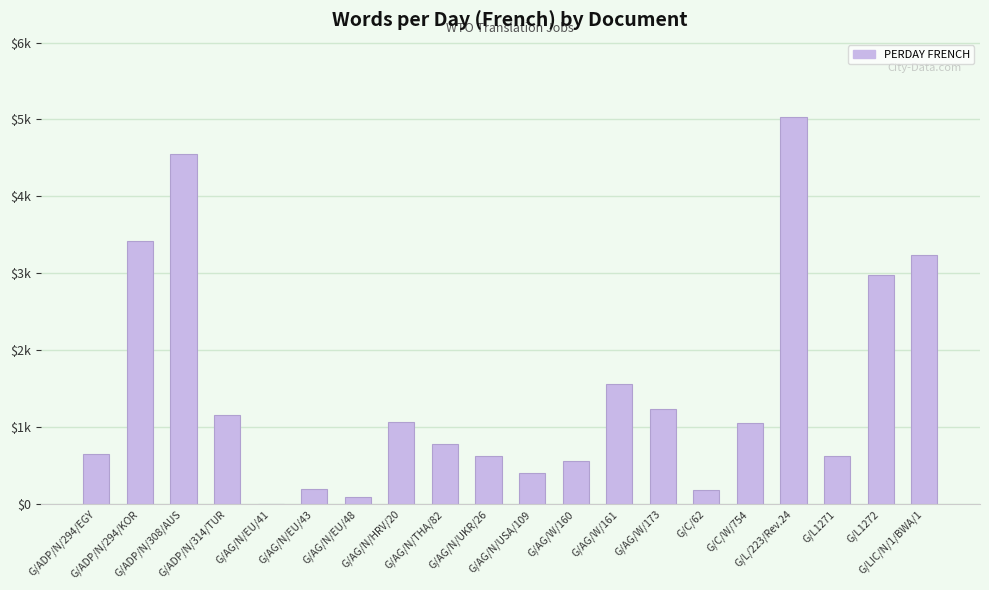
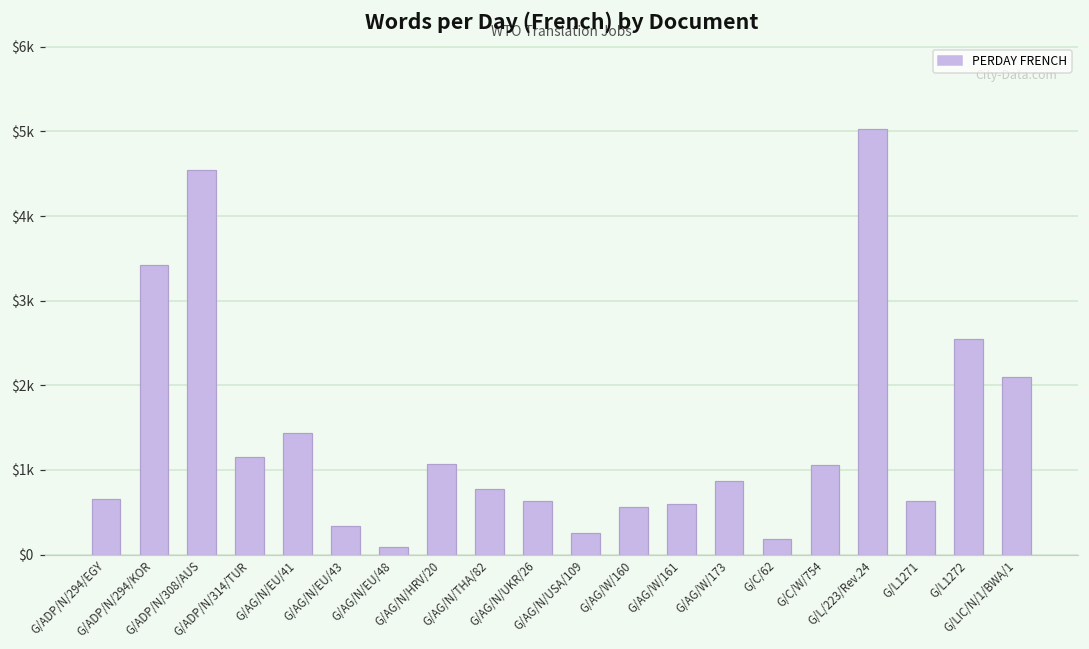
G/AG/N/EU/41: $0 -> $1400
G/AG/N/EU/43: $200 -> $300
G/AG/N/USA/109: $400 -> $300
G/AG/W/161: $1600 -> $600
G/AG/W/173: $1200 -> $900
G/L1272: $3000 -> $2500
G/LIC/N/1/BWA/1: $3200 -> $2100
